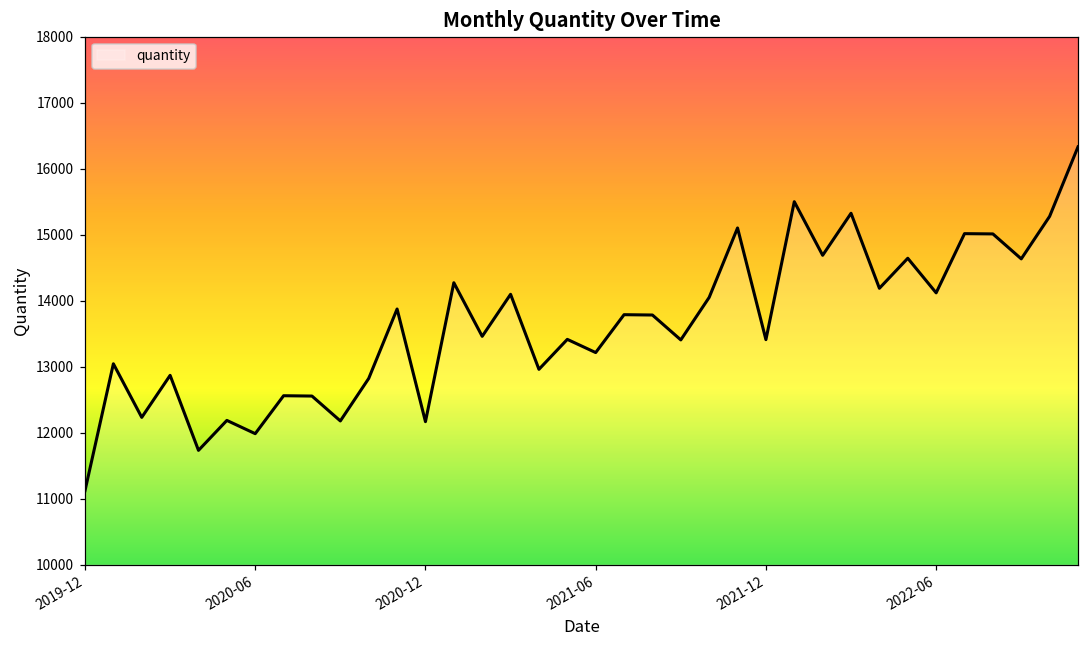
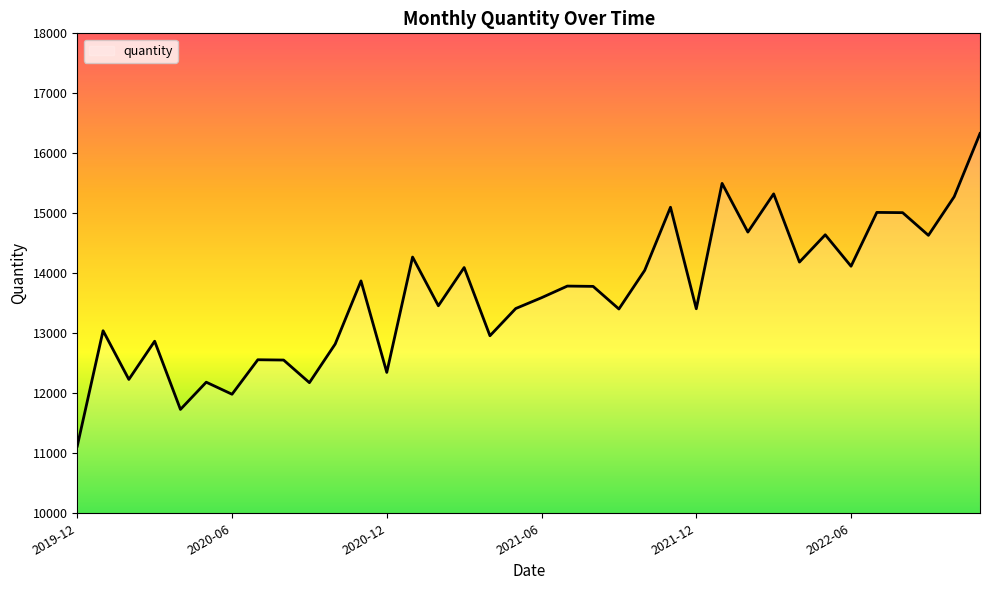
2020-12: 12200 -> 12300
2021-06: 13200 -> 13600
